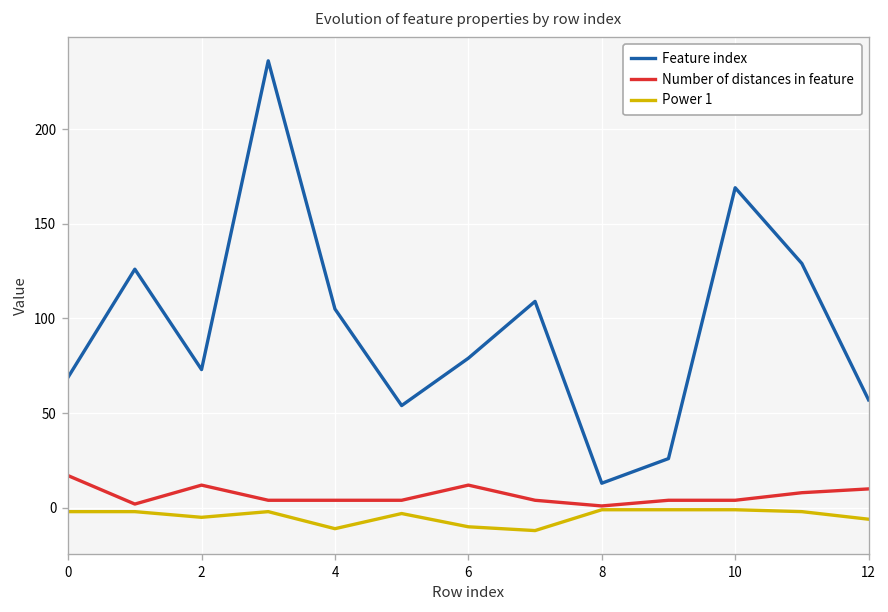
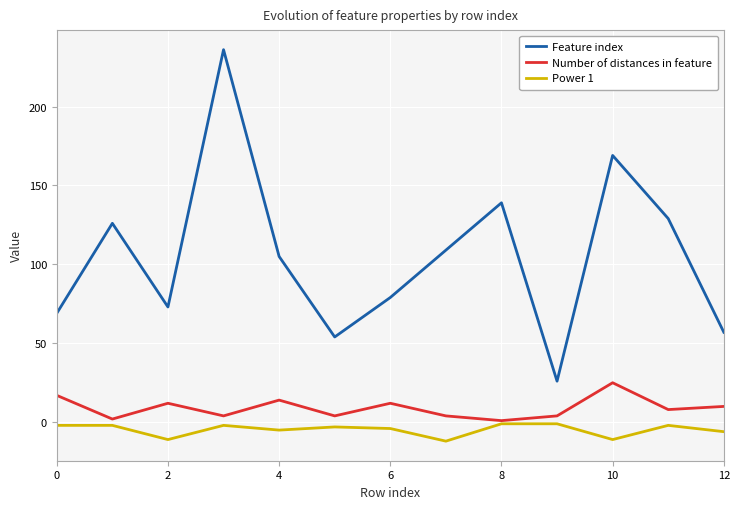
Power 1, 2: -5 -> -11
Number of distances in feature, 4: 4 -> 14
Power 1, 4: -11 -> -5
Power 1, 6: -10 -> -4
Feature index, 8: 13 -> 139
Number of distances in feature, 10: 4 -> 25
Power 1, 10: -1 -> -11
